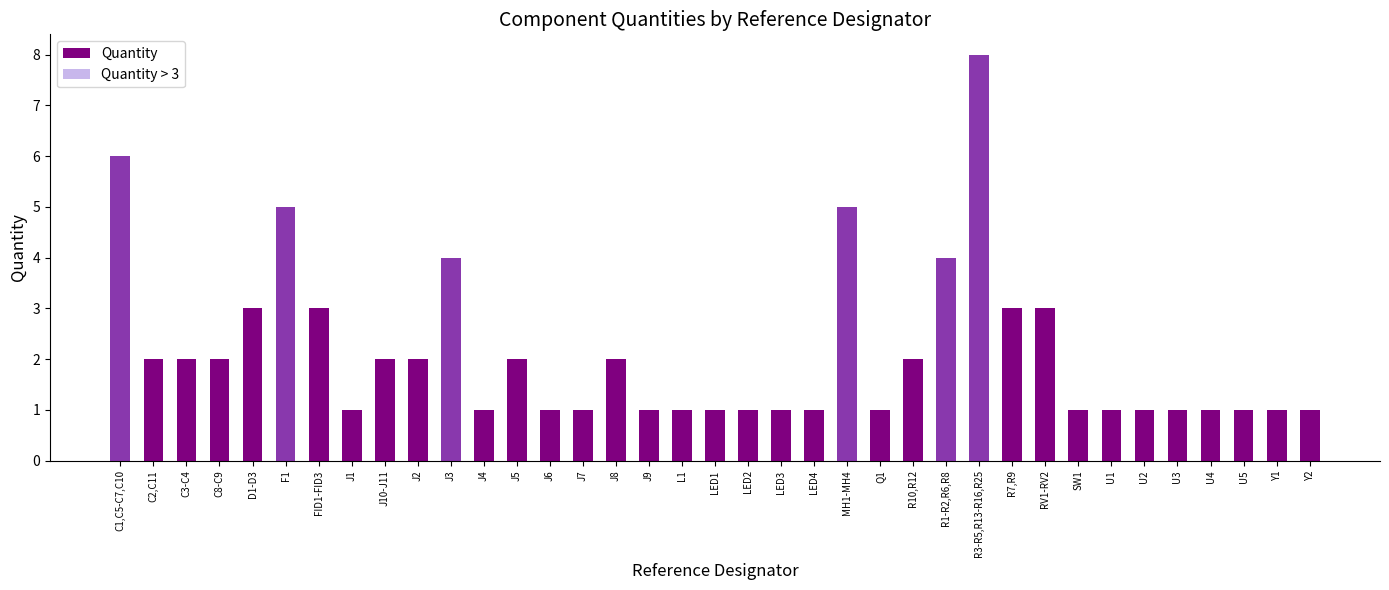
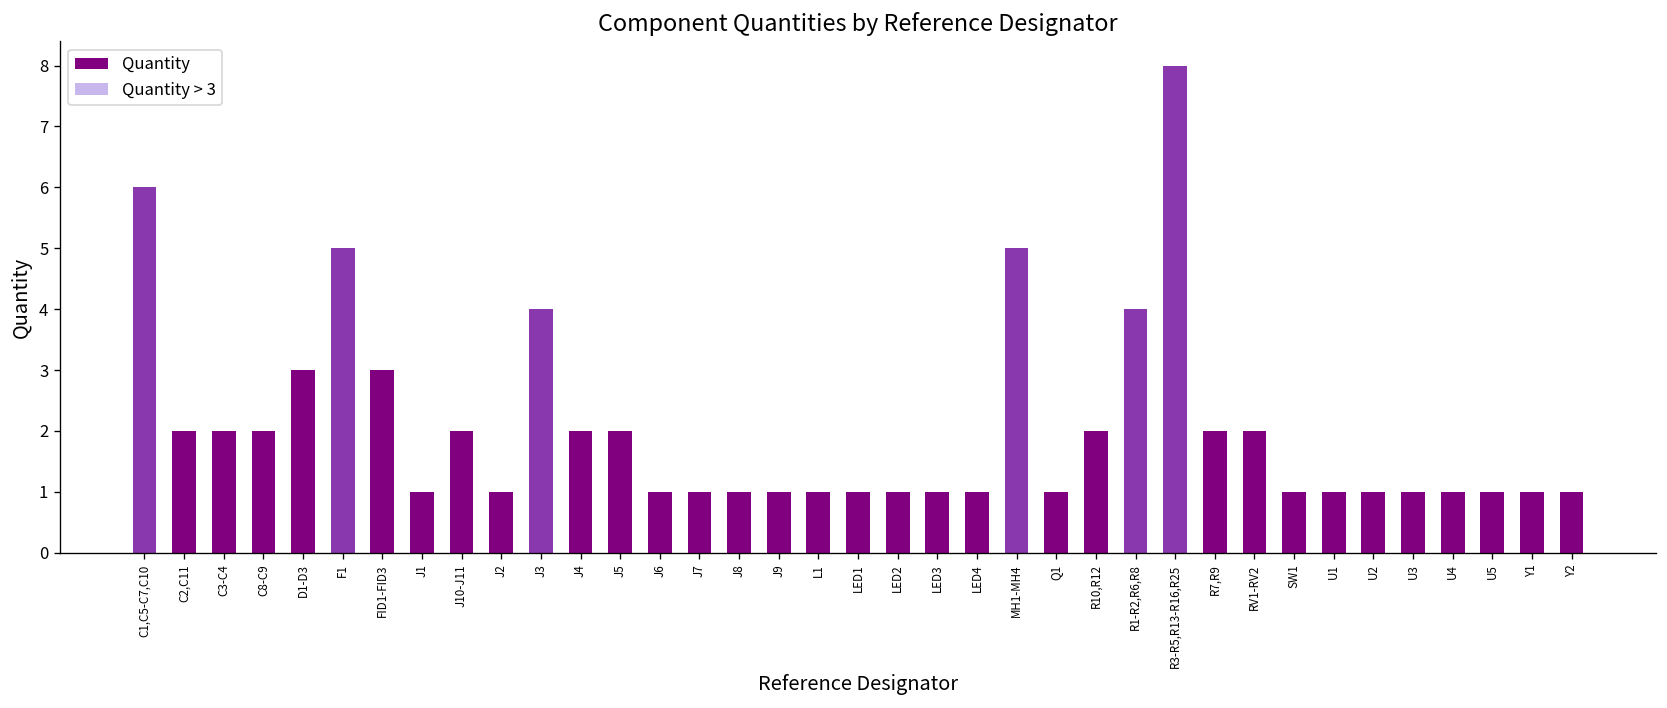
Quantity, J2: 2 -> 1
Quantity, J4: 1 -> 2
Quantity, J8: 2 -> 1
Quantity, R7,R9: 3 -> 2
Quantity, RV1-RV2: 3 -> 2
